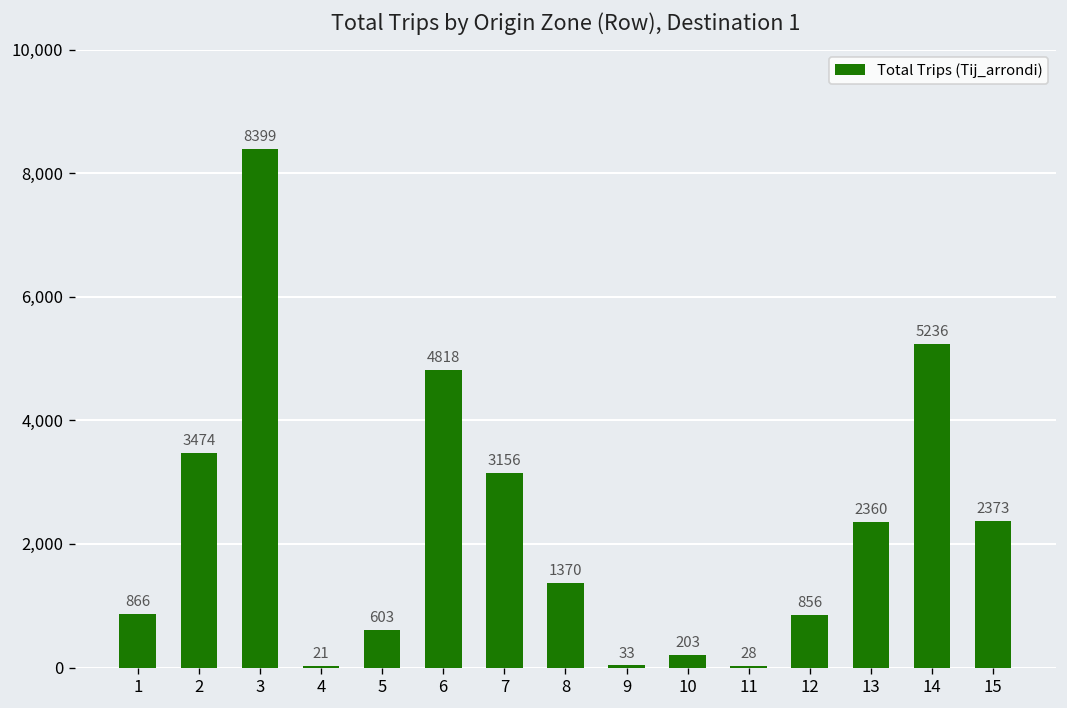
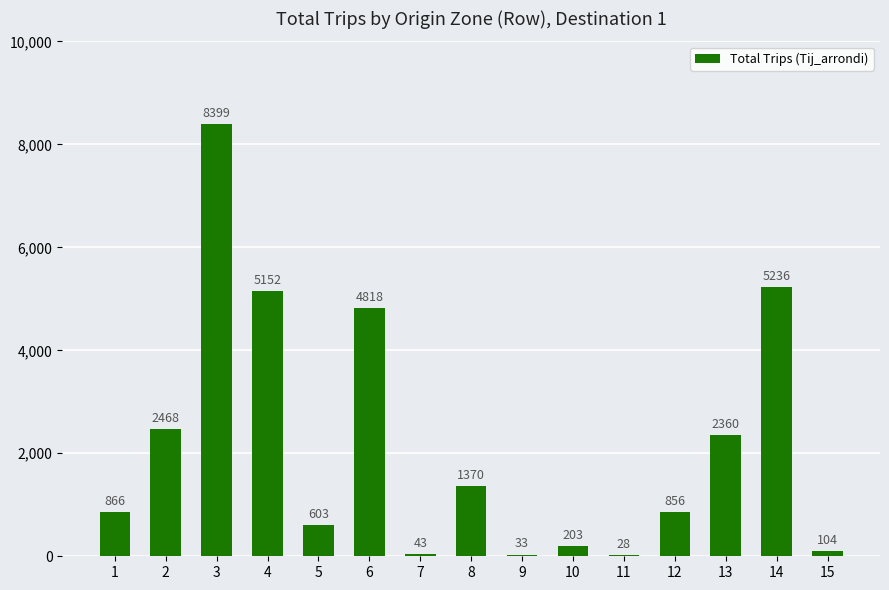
2: 3474 -> 2468
4: 21 -> 5152
7: 3156 -> 43
15: 2373 -> 104
